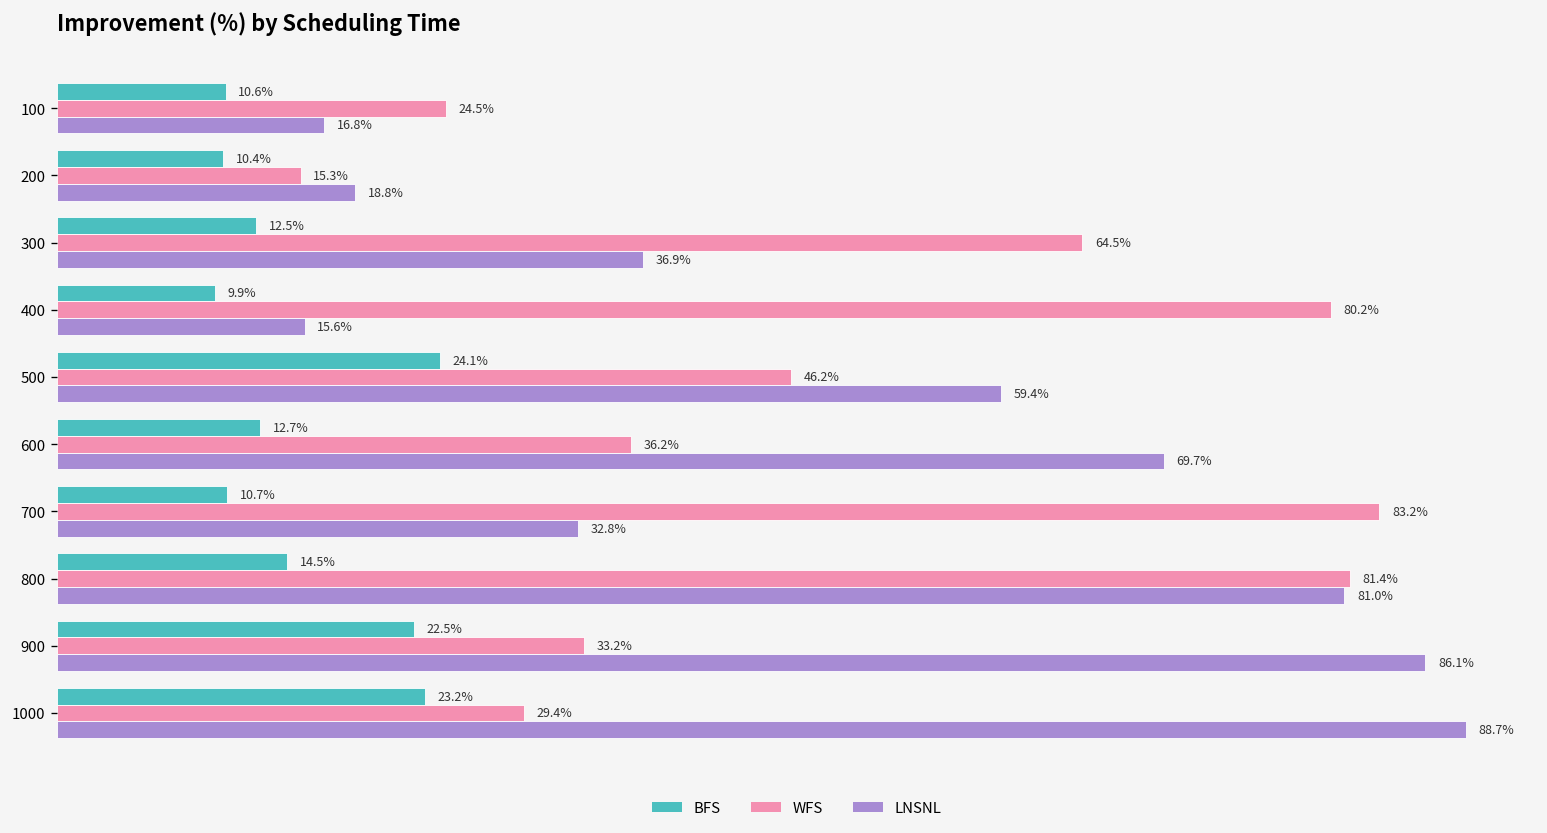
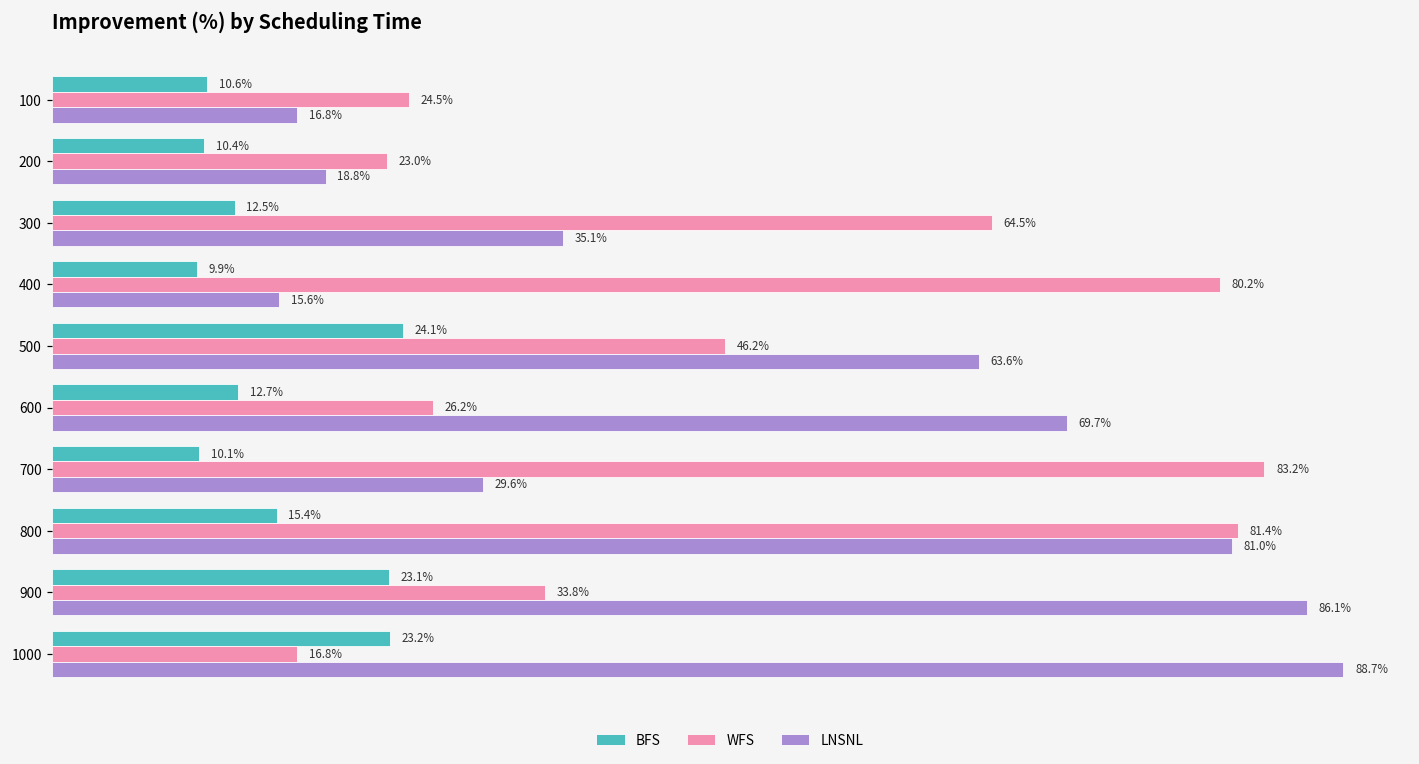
WFS, 200: 15.3% -> 23.0%
LNSNL, 300: 36.9% -> 35.1%
LNSNL, 500: 59.4% -> 63.6%
WFS, 600: 36.2% -> 26.2%
BFS, 700: 10.7% -> 10.1%
LNSNL, 700: 32.8% -> 29.6%
BFS, 800: 14.5% -> 15.4%
BFS, 900: 22.5% -> 23.1%
WFS, 900: 33.2% -> 33.8%
WFS, 1000: 29.4% -> 16.8%
